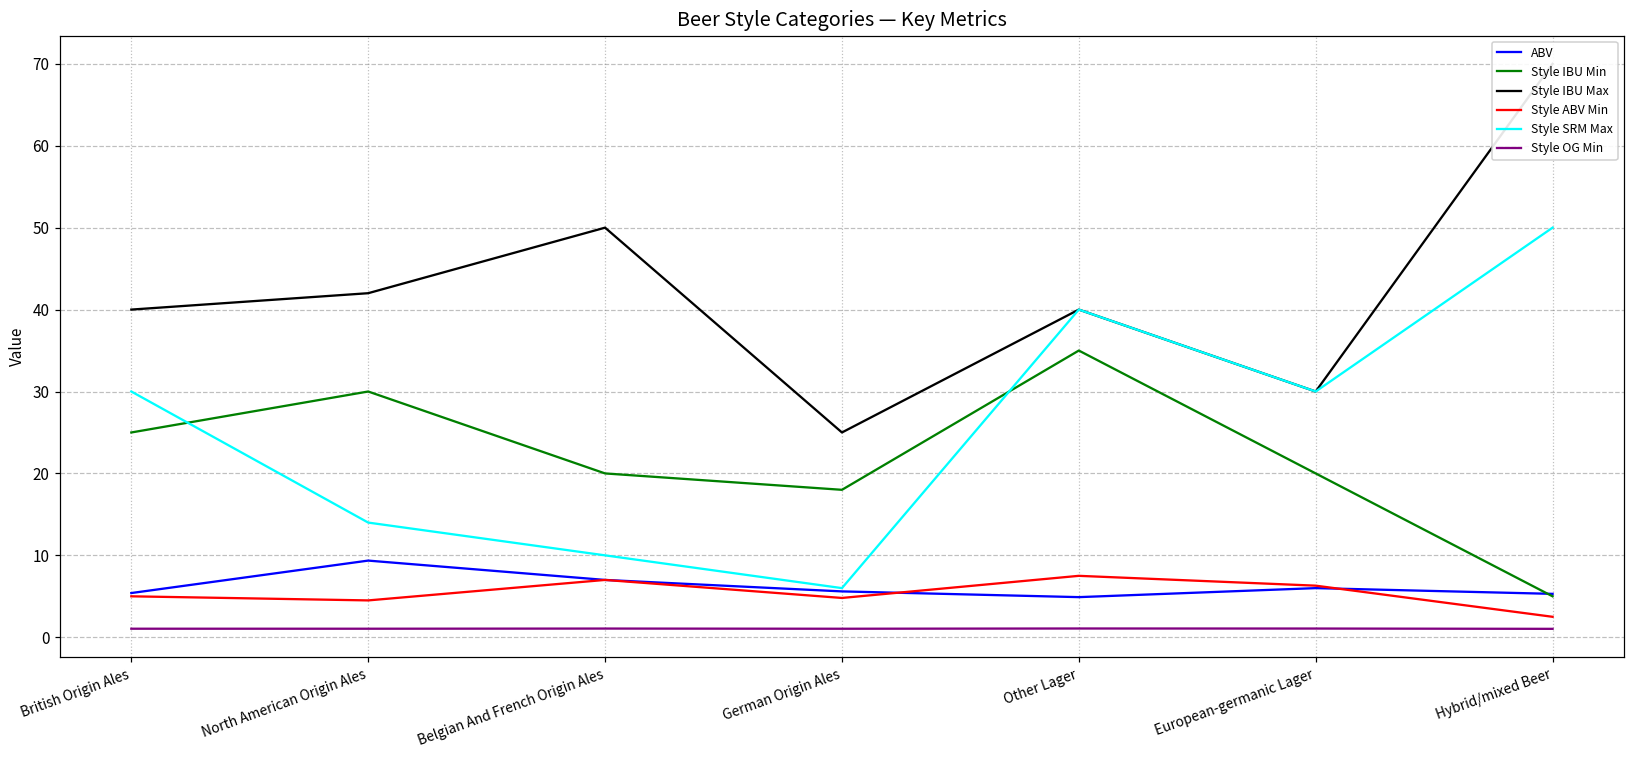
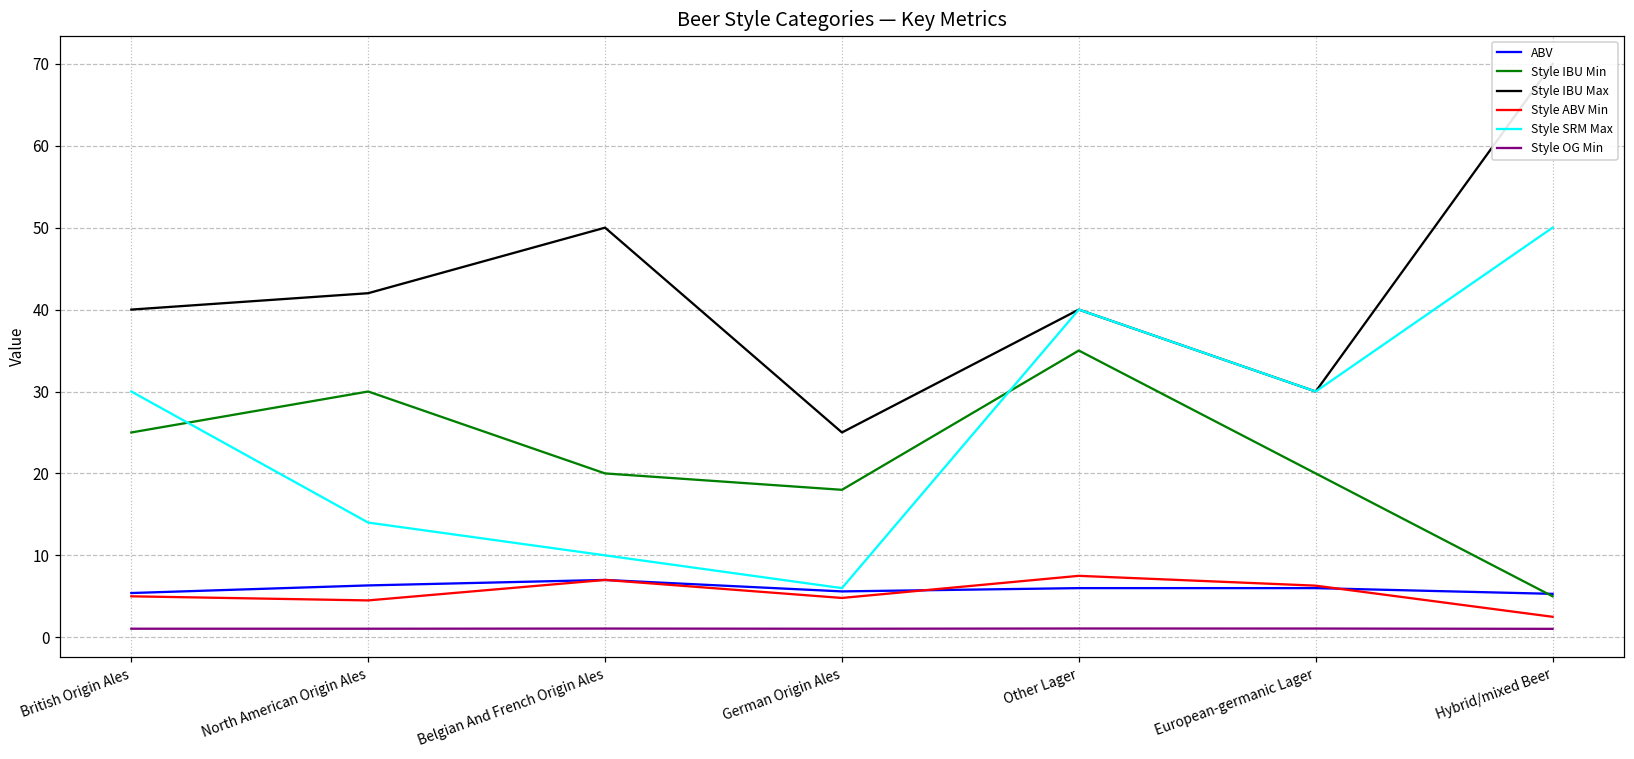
ABV, North American Origin Ales: 9 -> 6
ABV, Other Lager: 5 -> 6
